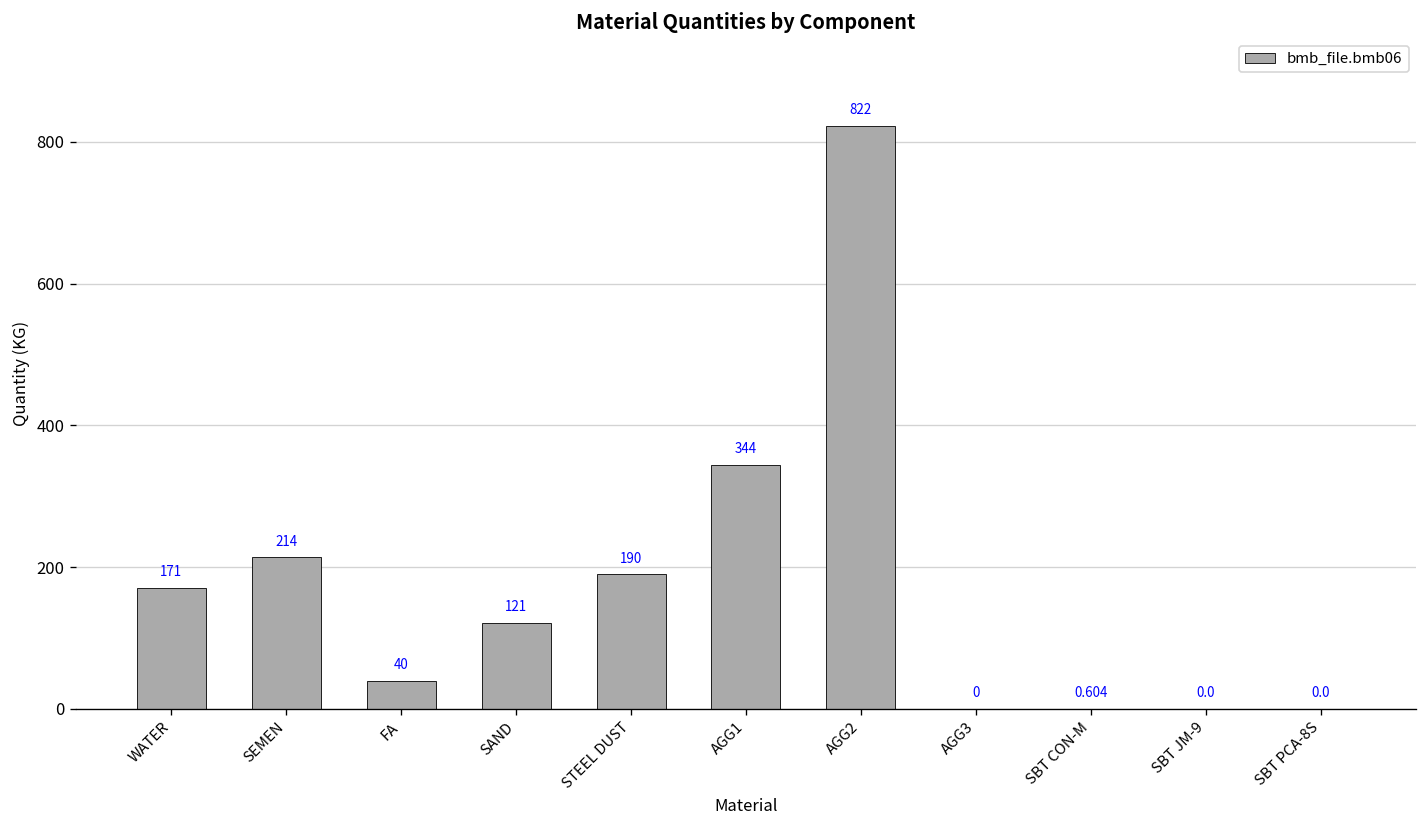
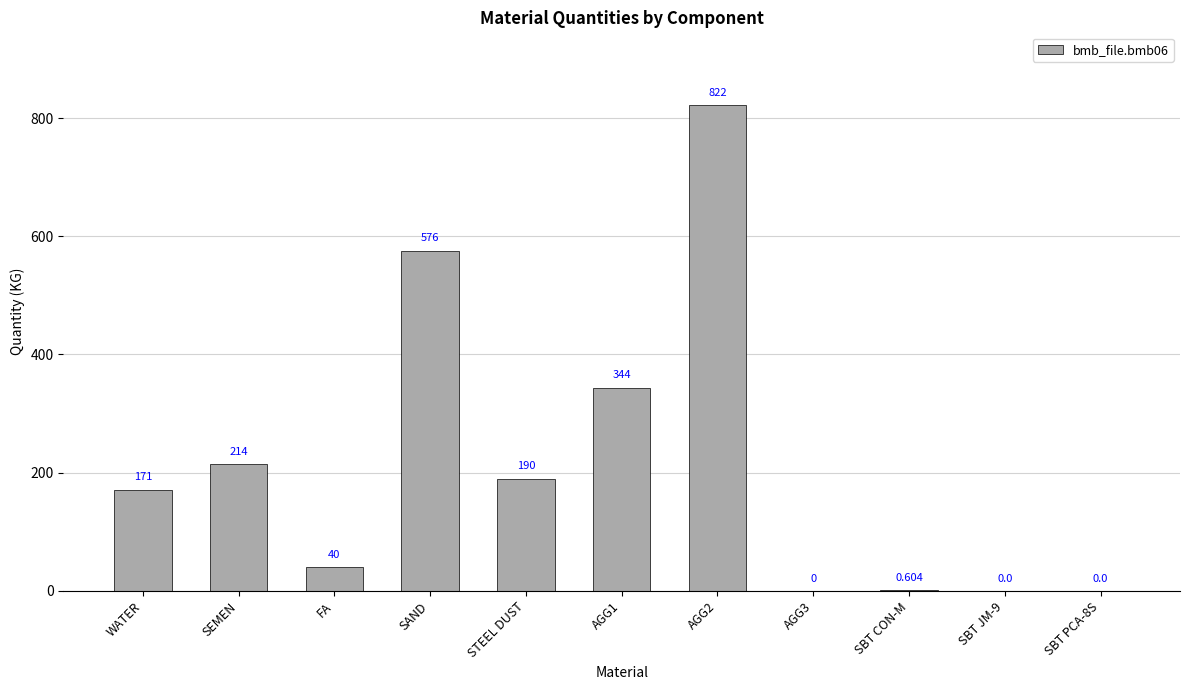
SAND: 121 -> 576
